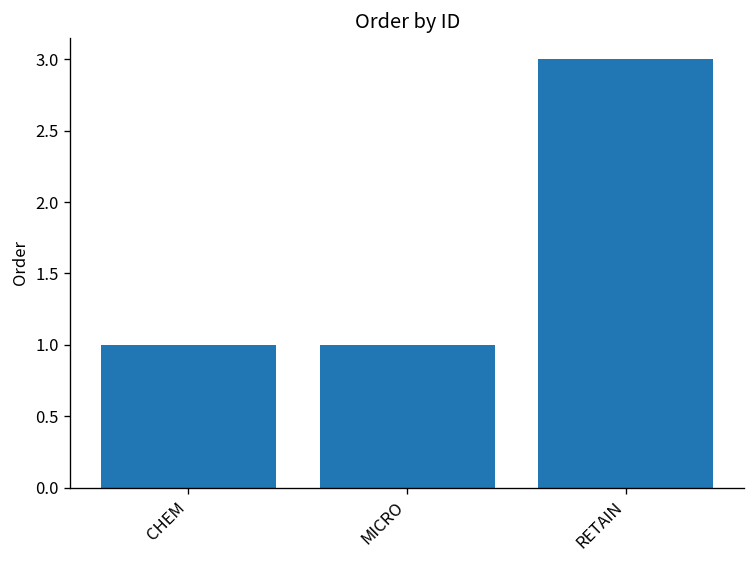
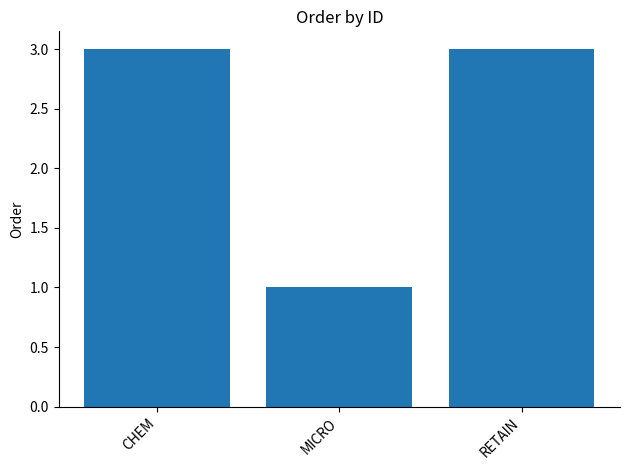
CHEM: 1 -> 3
